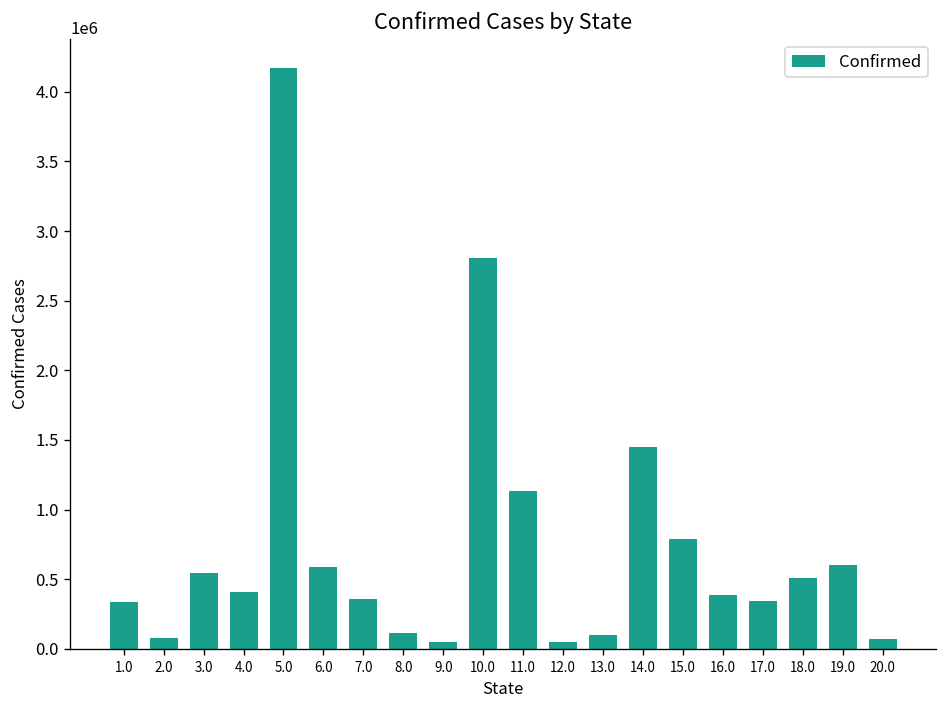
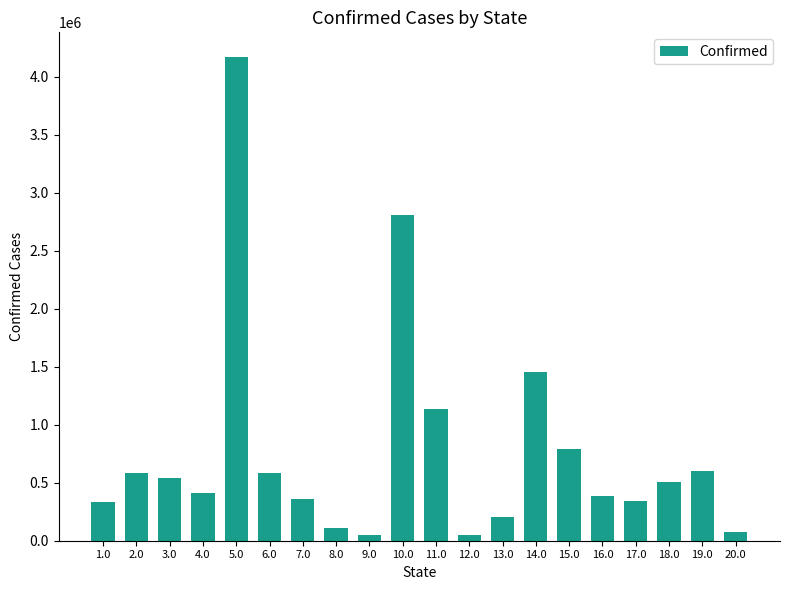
2.0: 80000 -> 580000
13.0: 100000 -> 210000
